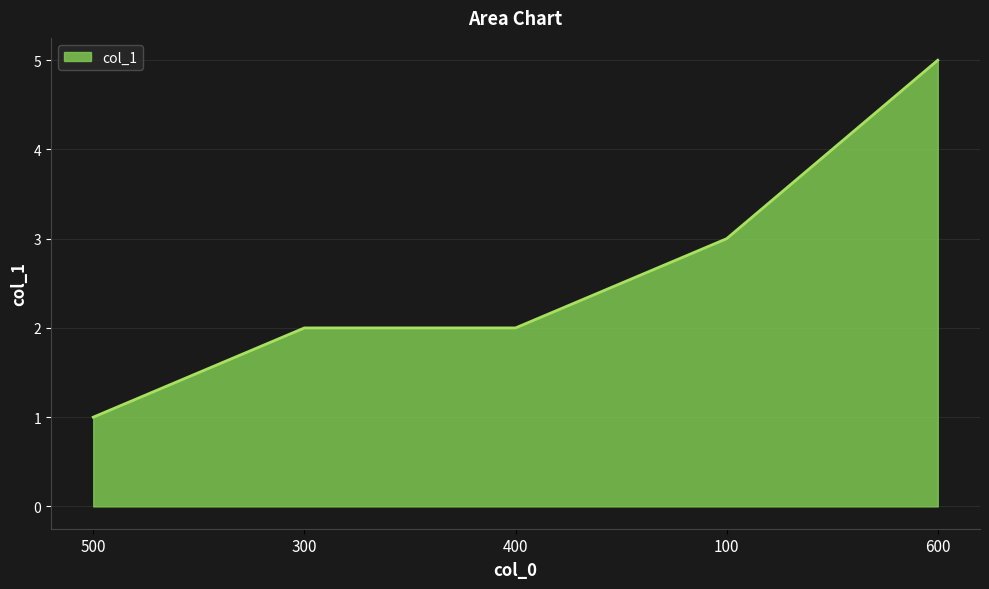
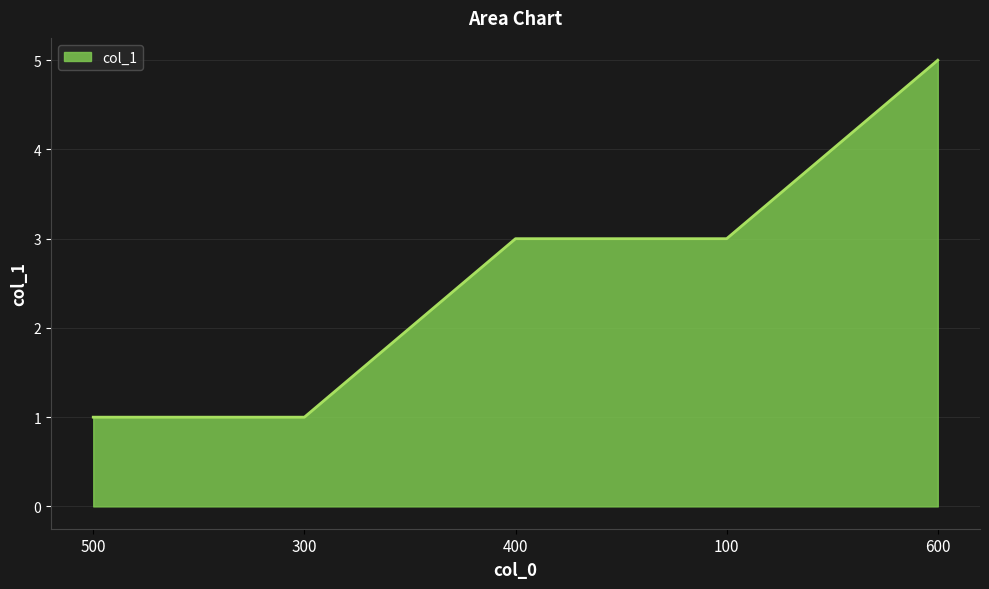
300: 2 -> 1
400: 2 -> 3
